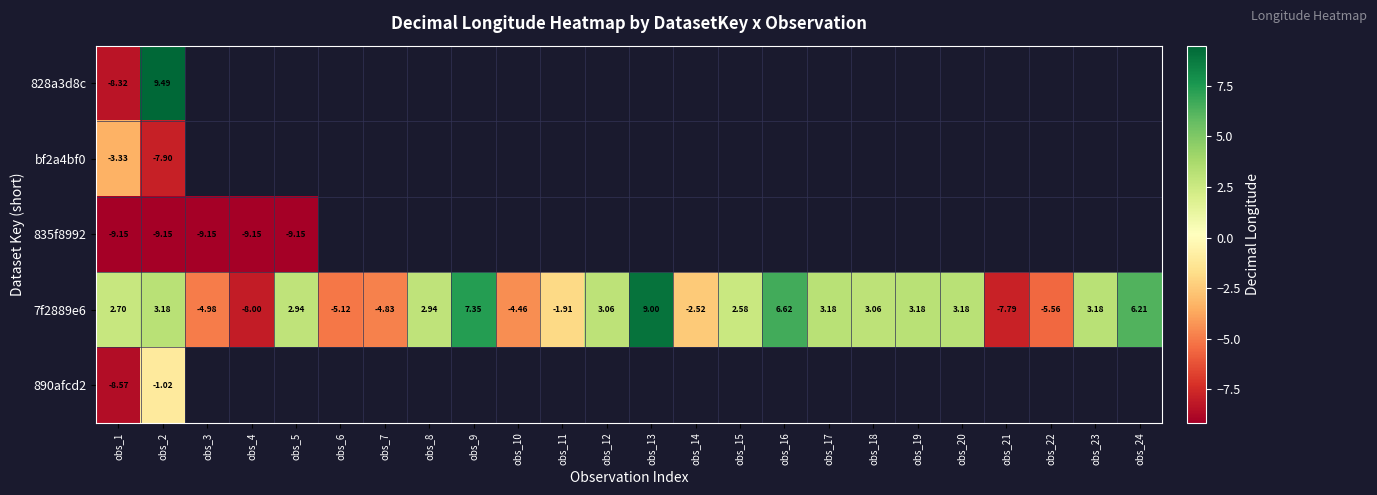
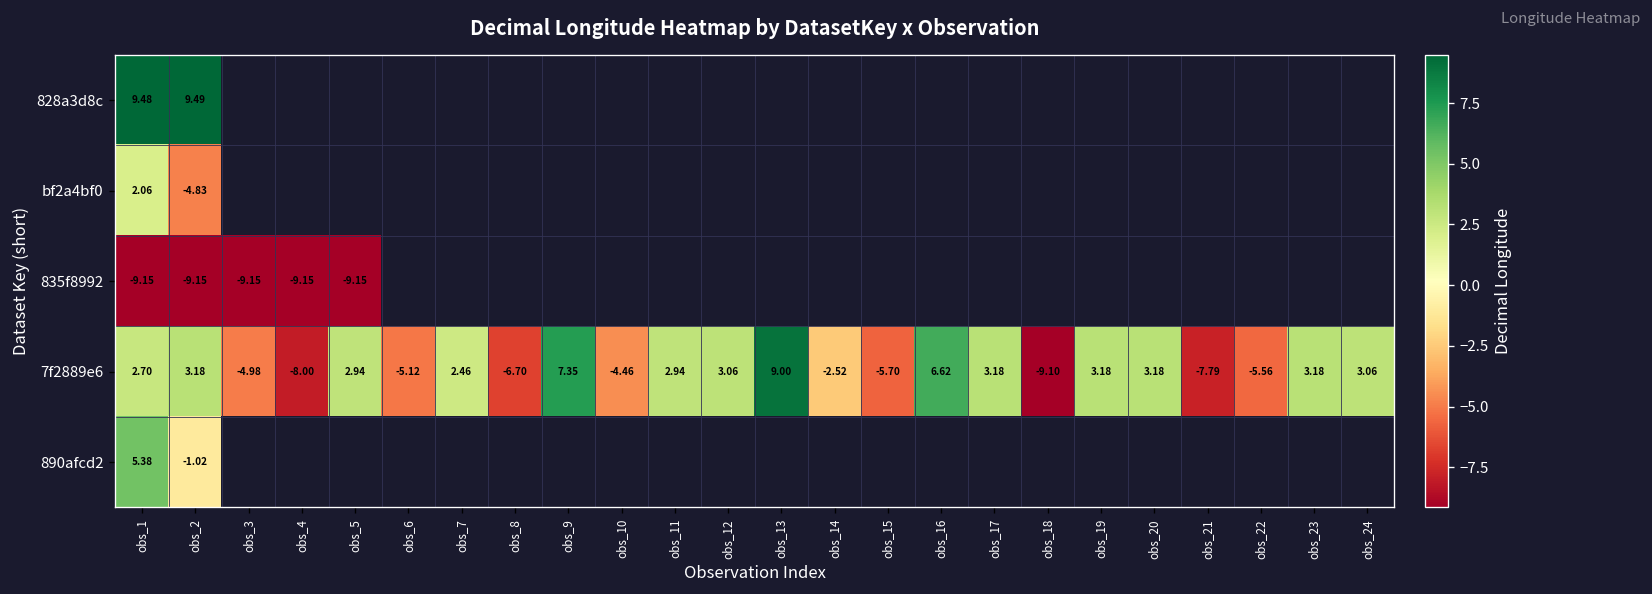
828a3d8c, obs_1: -8.32 -> 9.48
bf2a4bf0, obs_1: -3.33 -> 2.06
bf2a4bf0, obs_2: -7.90 -> -4.83
7f2889e6, obs_7: -4.83 -> 2.46
7f2889e6, obs_8: 2.94 -> -6.70
7f2889e6, obs_11: -1.91 -> 2.94
7f2889e6, obs_15: 2.58 -> -5.70
7f2889e6, obs_18: 3.06 -> -9.10
7f2889e6, obs_24: 6.21 -> 3.06
890afcd2, obs_1: -8.57 -> 5.38
